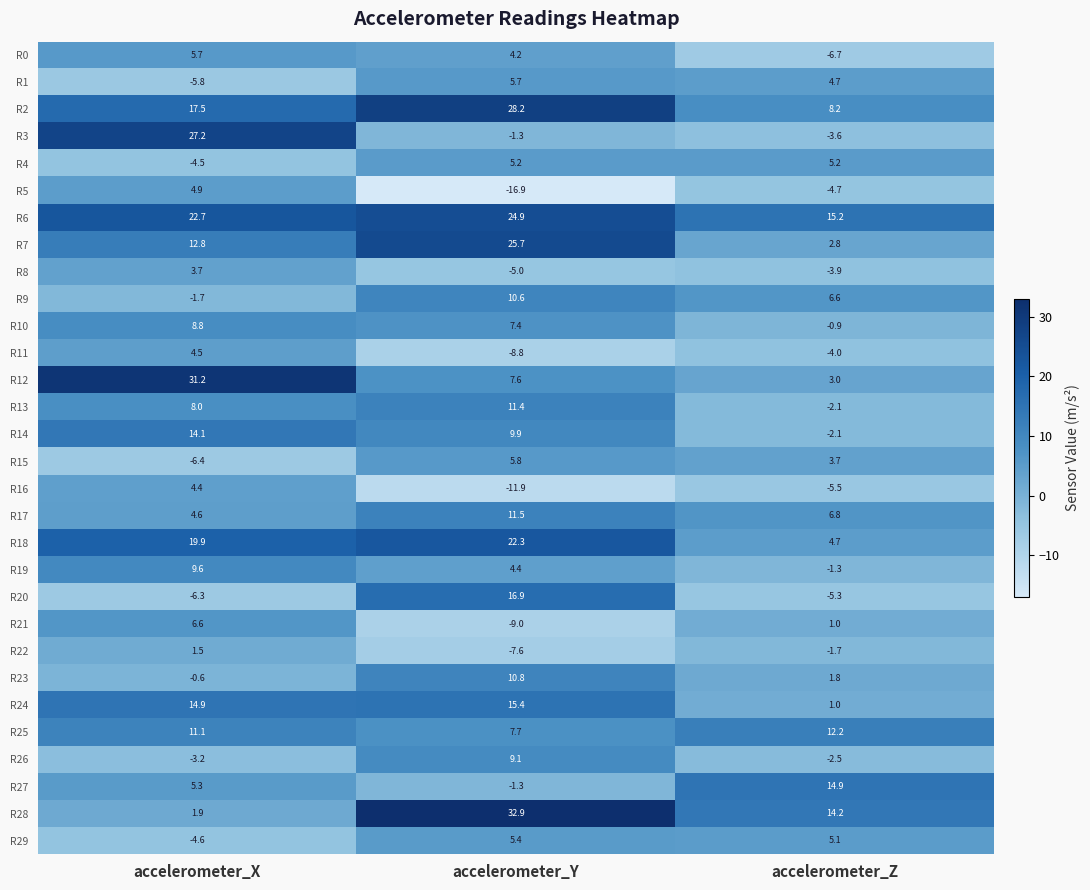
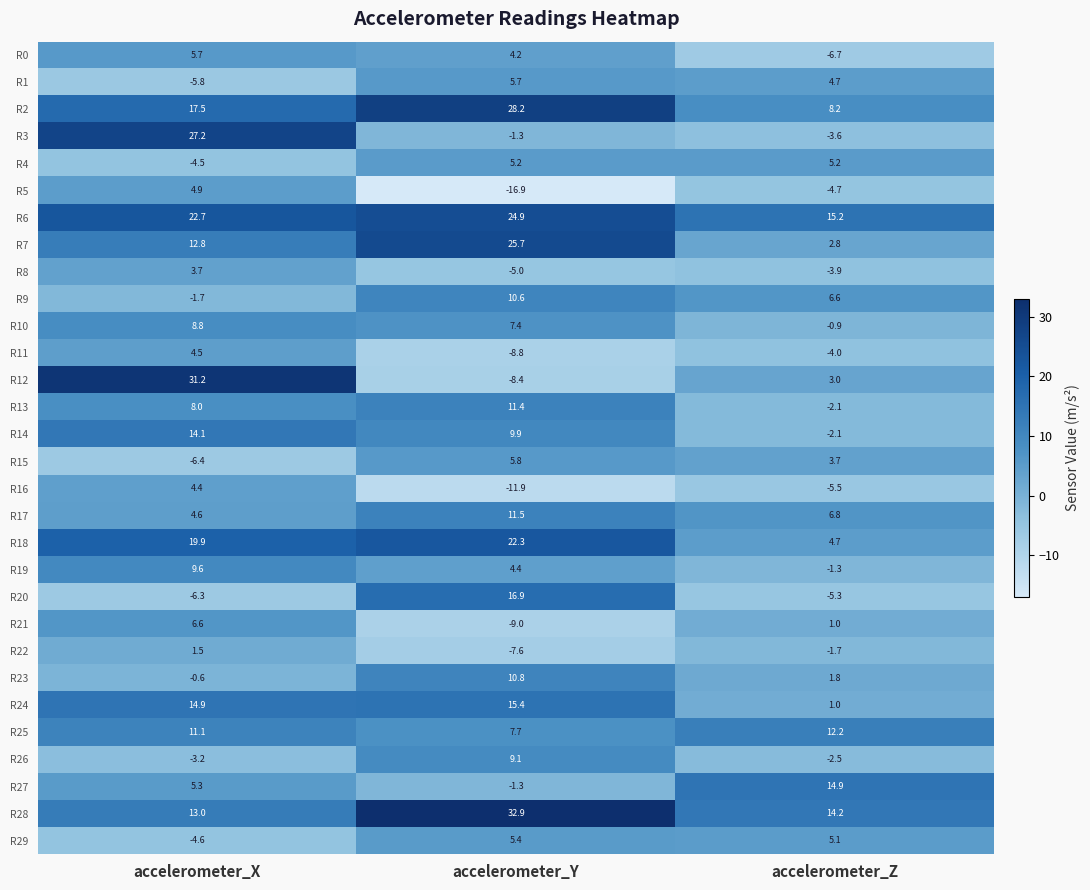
R12, accelerometer_Y: 7.6 -> -8.4
R28, accelerometer_X: 1.9 -> 13.0
